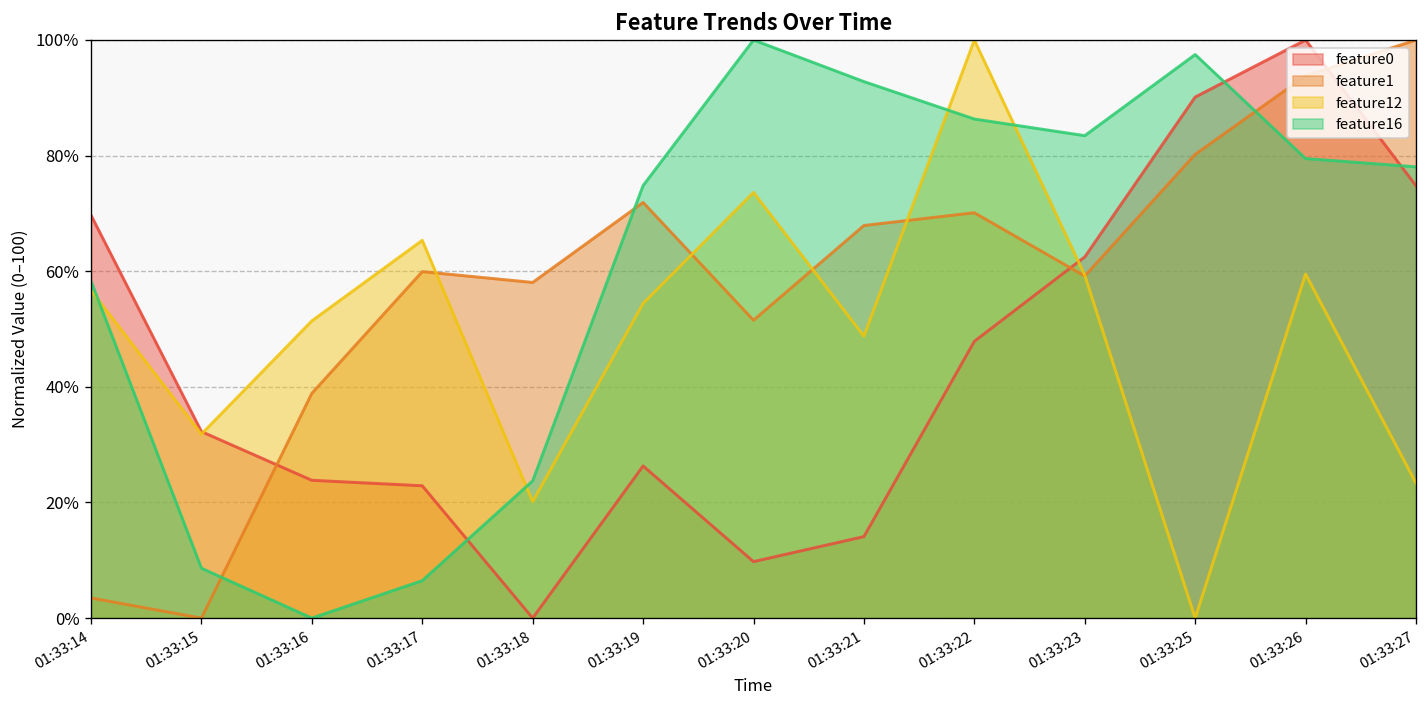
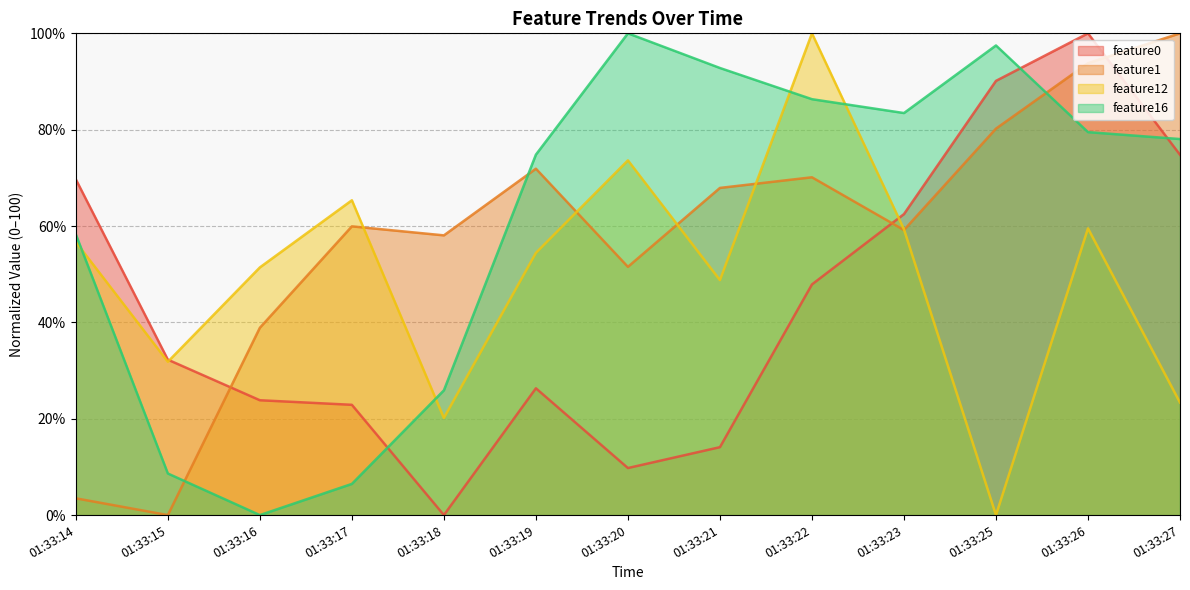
feature16, 01:33:18: 24% -> 26%
